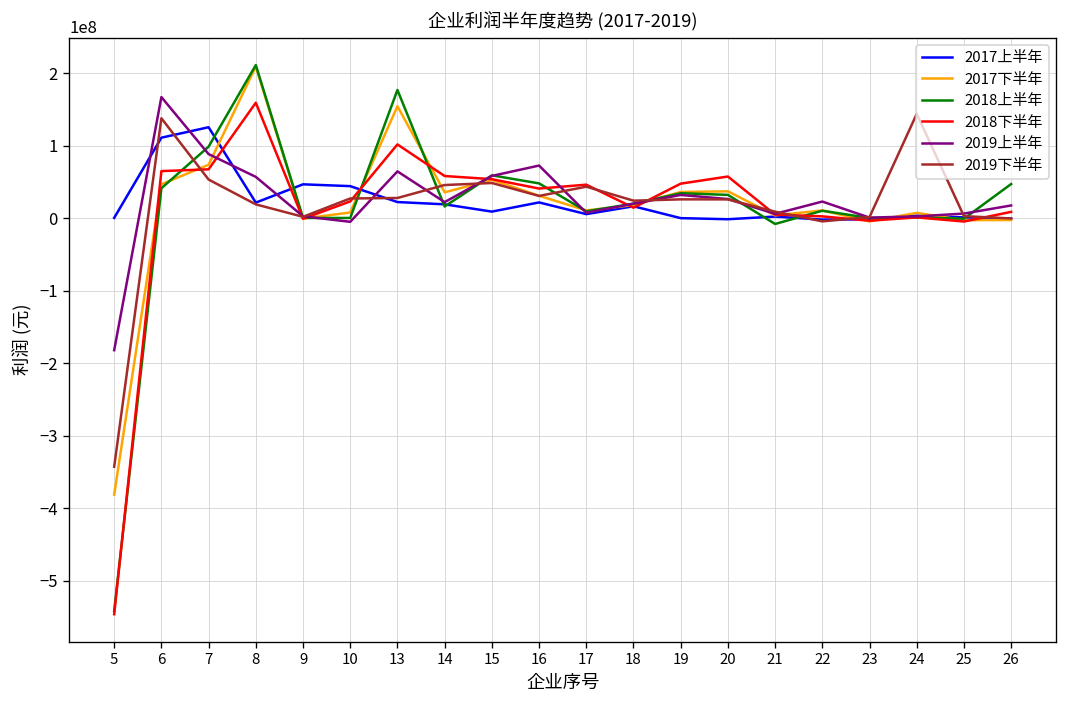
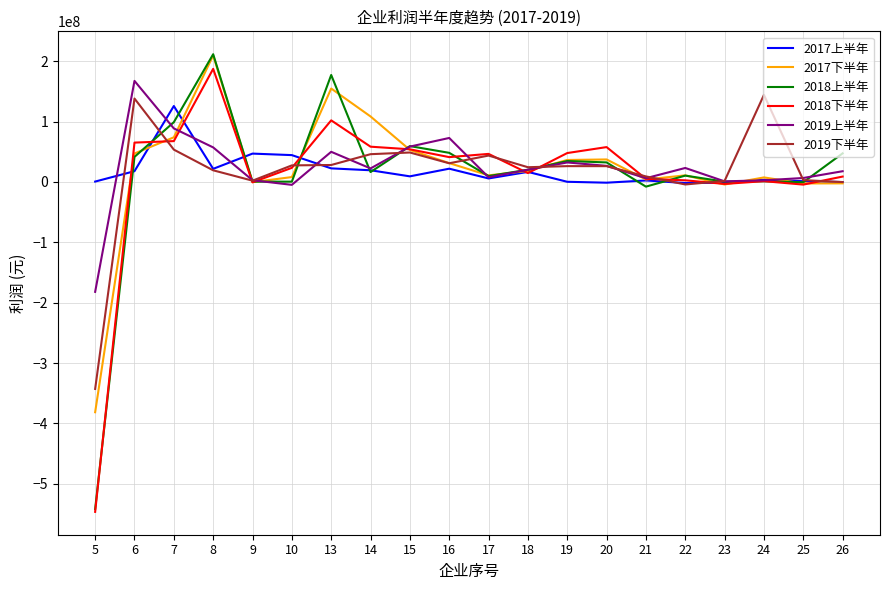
2017上半年, 6: 110000000 -> 20000000
2018下半年, 8: 160000000 -> 190000000
2019上半年, 13: 60000000 -> 50000000
2017下半年, 14: 40000000 -> 110000000
